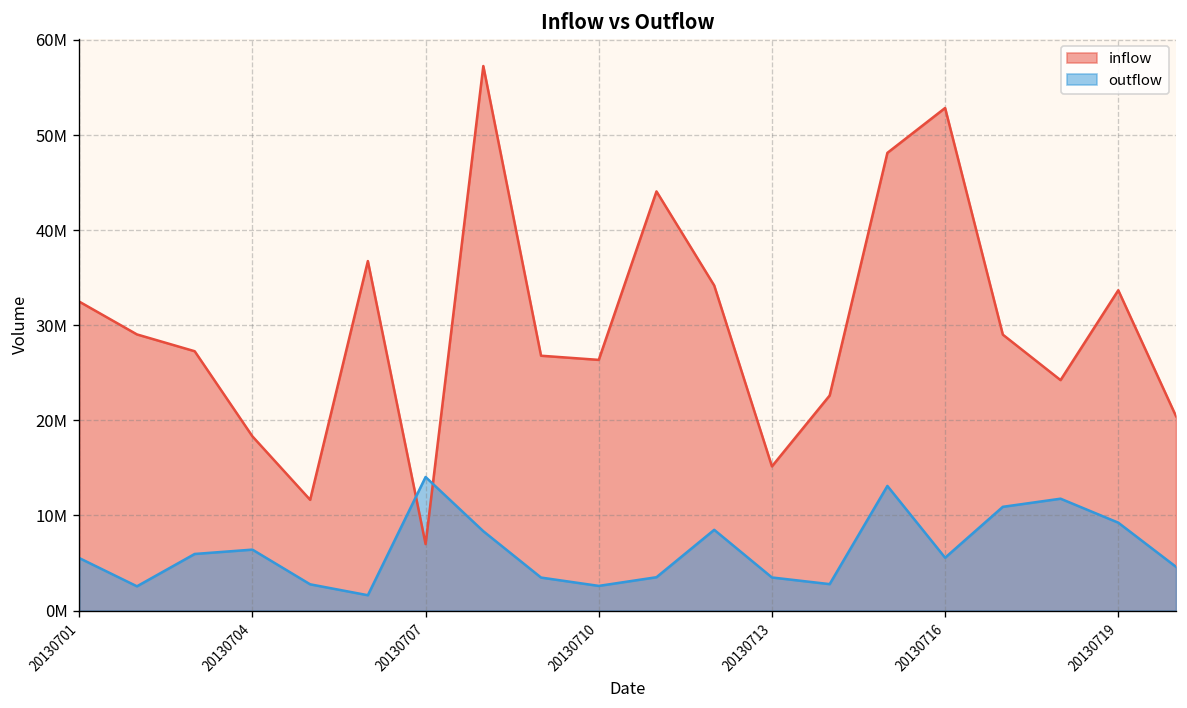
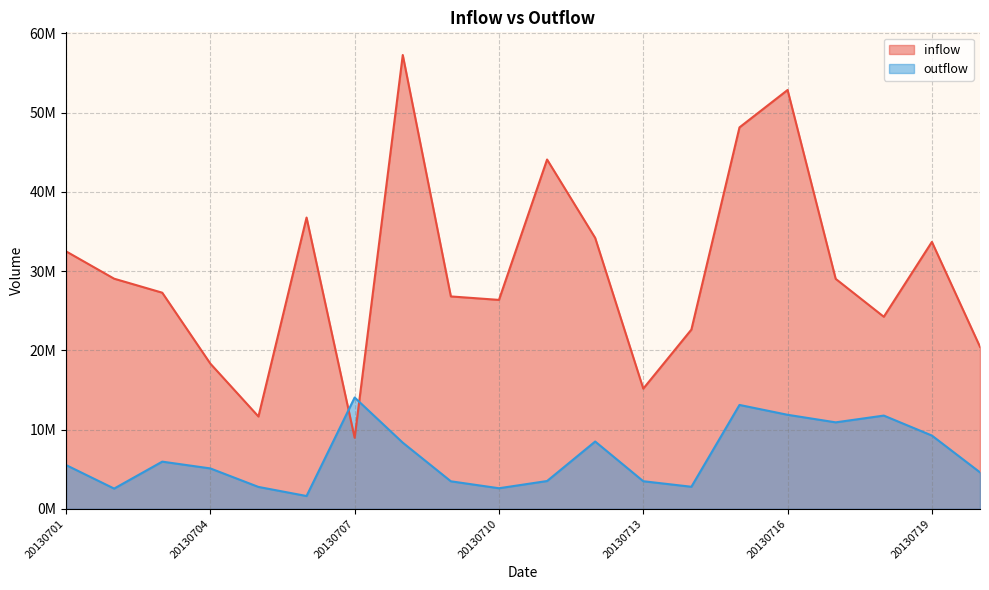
outflow, 20130704: 6000000 -> 5000000
inflow, 20130707: 7000000 -> 9000000
outflow, 20130716: 6000000 -> 12000000
